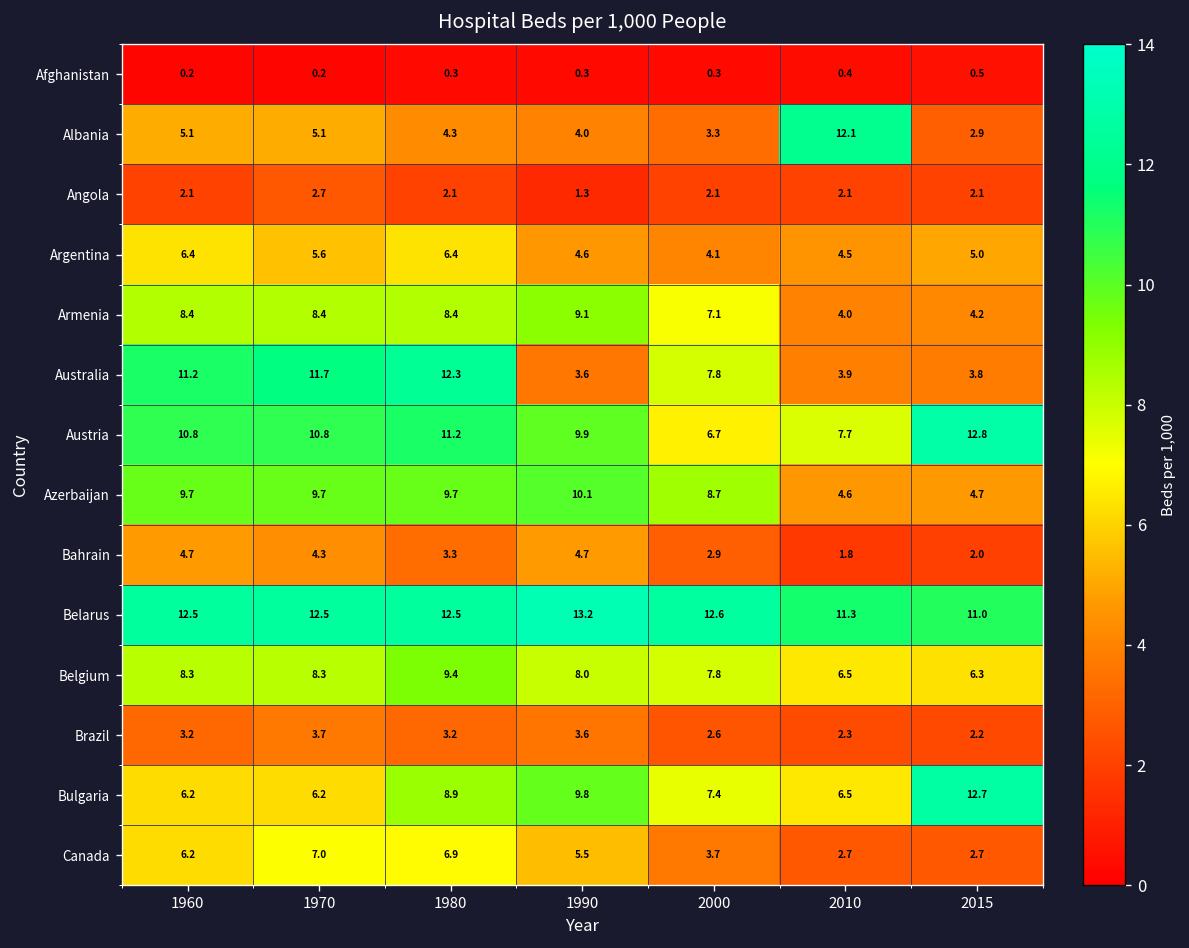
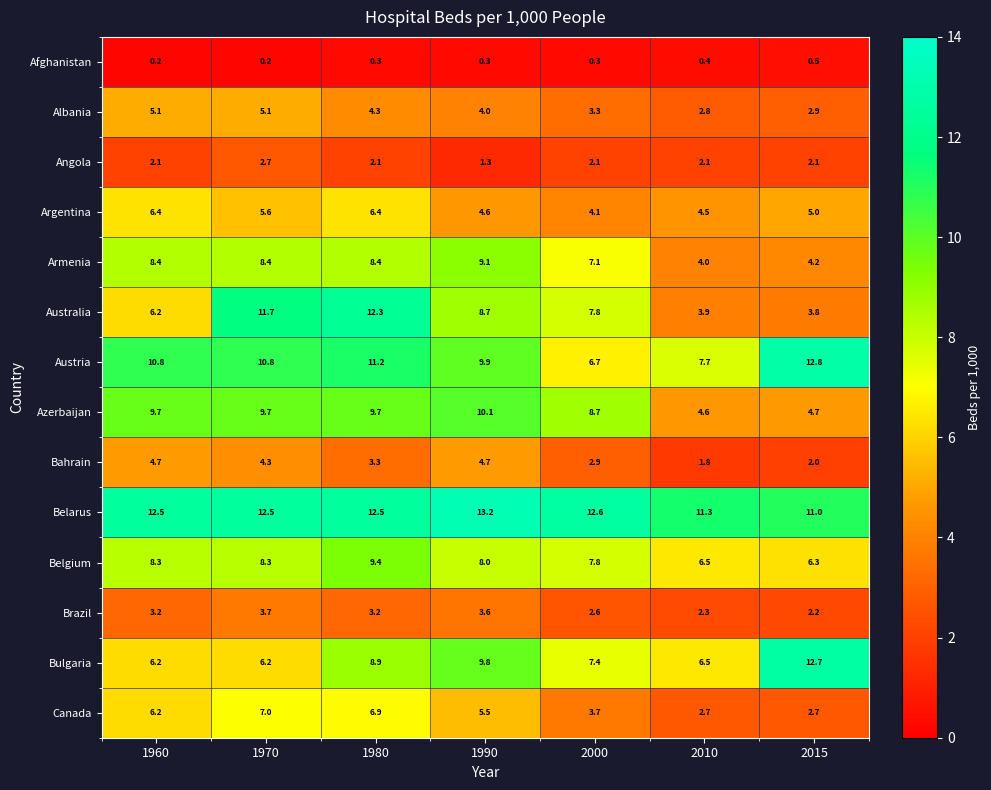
Albania, 2010: 12.1 -> 2.8
Australia, 1960: 11.2 -> 6.2
Australia, 1990: 3.6 -> 8.7
